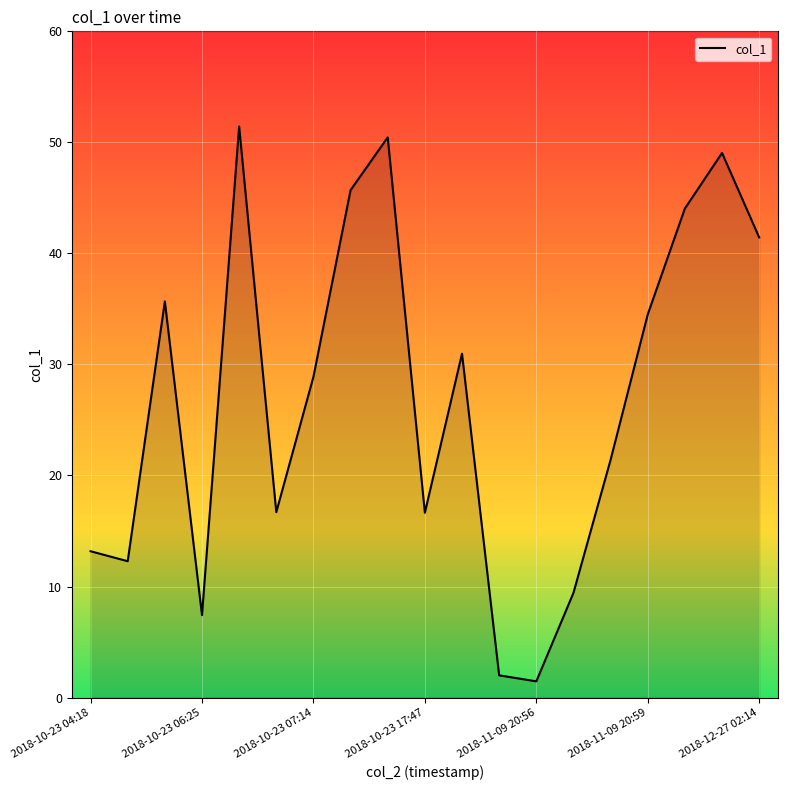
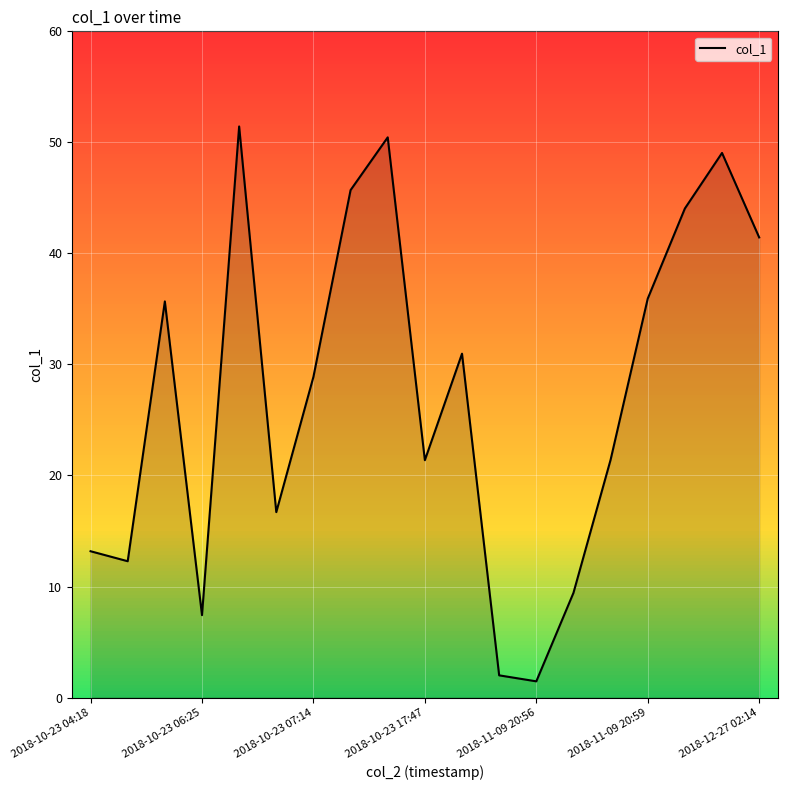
2018-10-23 17:47: 16.6 -> 21.4
2018-11-09 20:59: 34.5 -> 35.9
